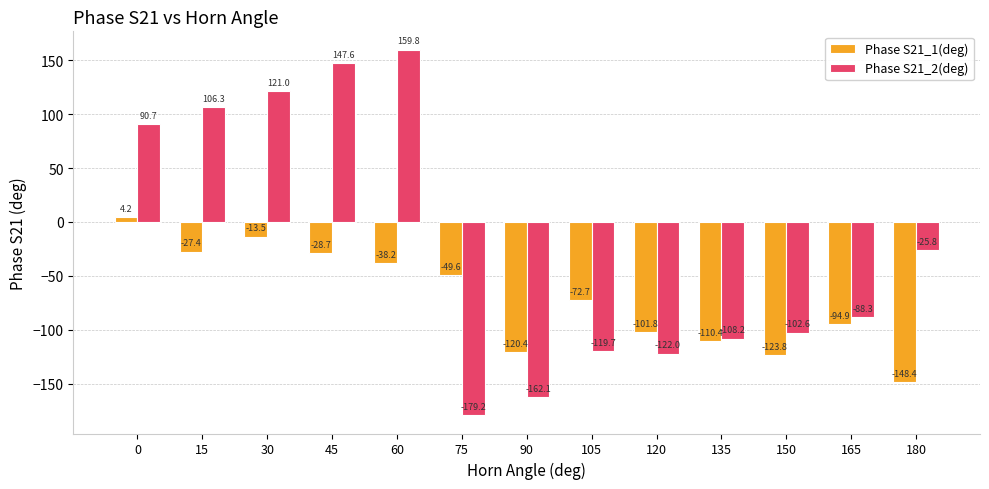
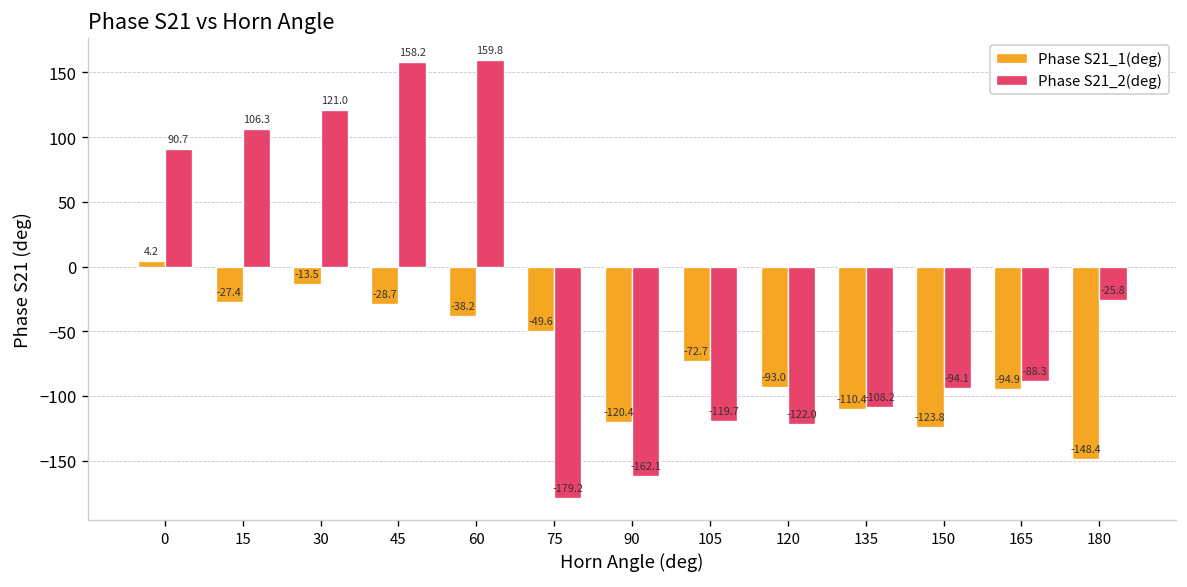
Phase S21_2(deg), 45: 147.6 -> 158.2
Phase S21_1(deg), 120: -101.8 -> -93.0
Phase S21_2(deg), 150: -102.6 -> -94.1
